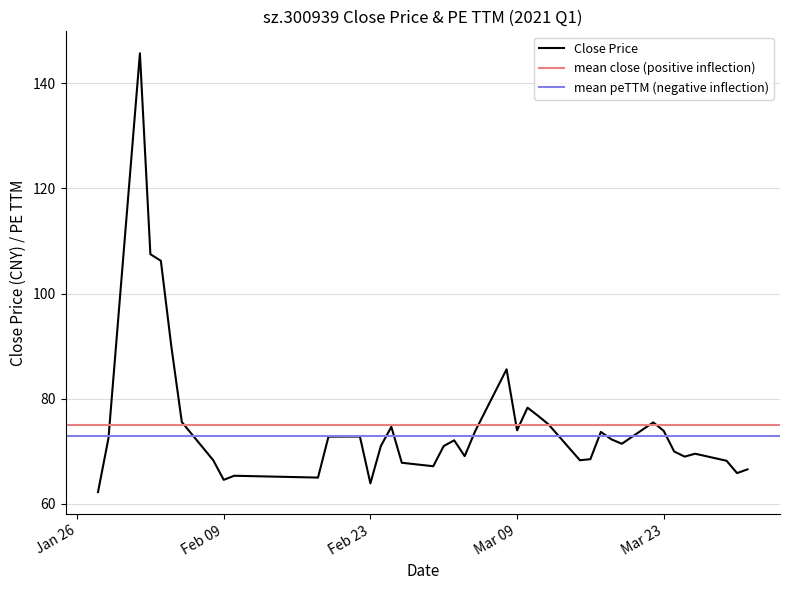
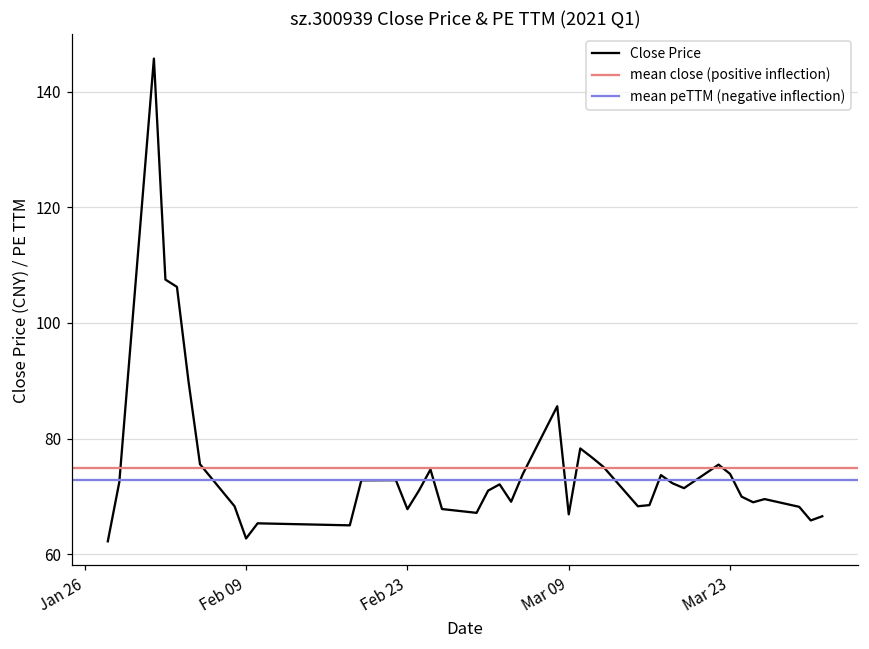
Feb 09: 65 -> 63
Feb 23: 64 -> 68
Mar 09: 74 -> 67
